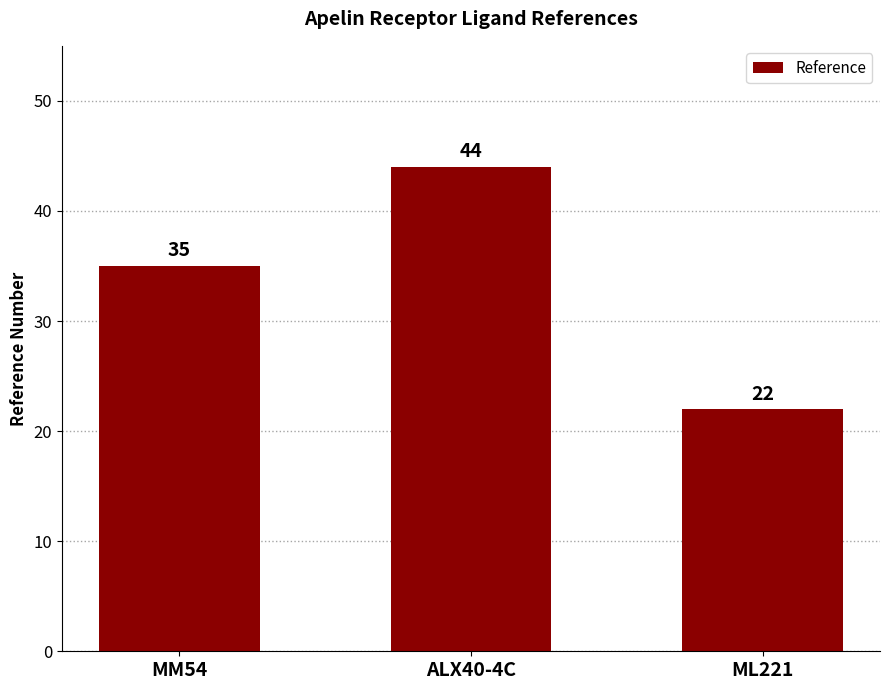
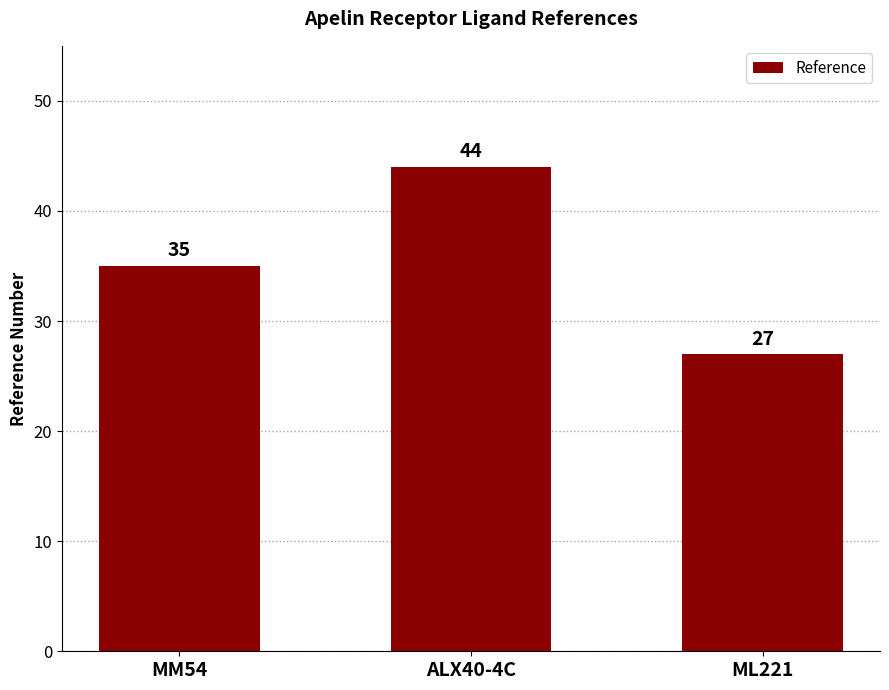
ML221: 22 -> 27
